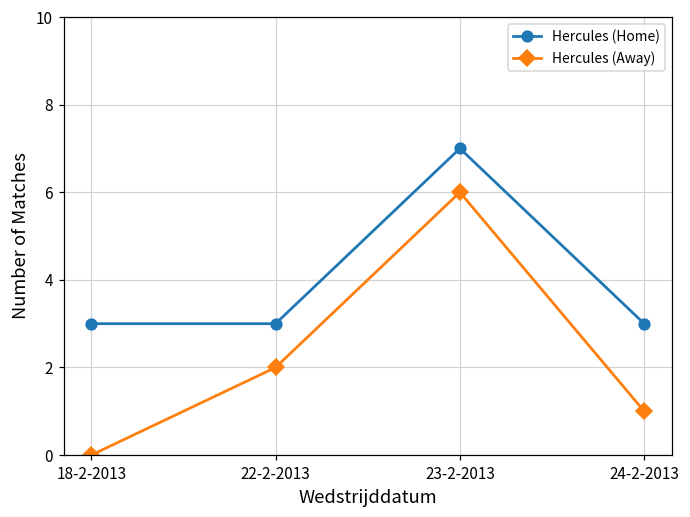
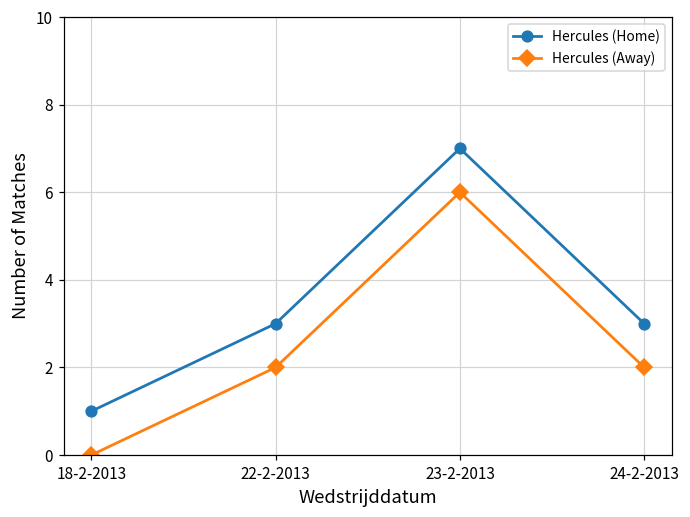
Hercules (Home), 18-2-2013: 3 -> 1
Hercules (Away), 24-2-2013: 1 -> 2
